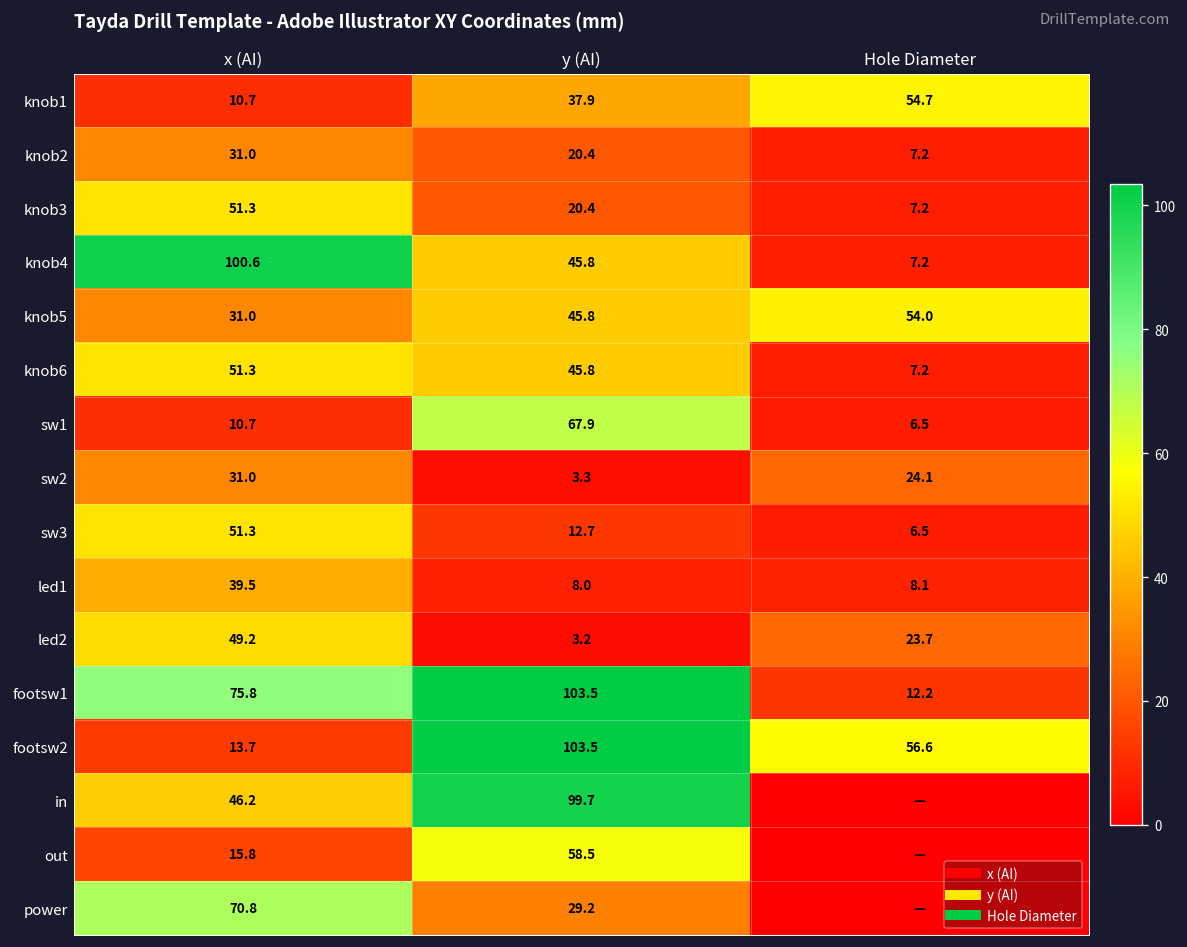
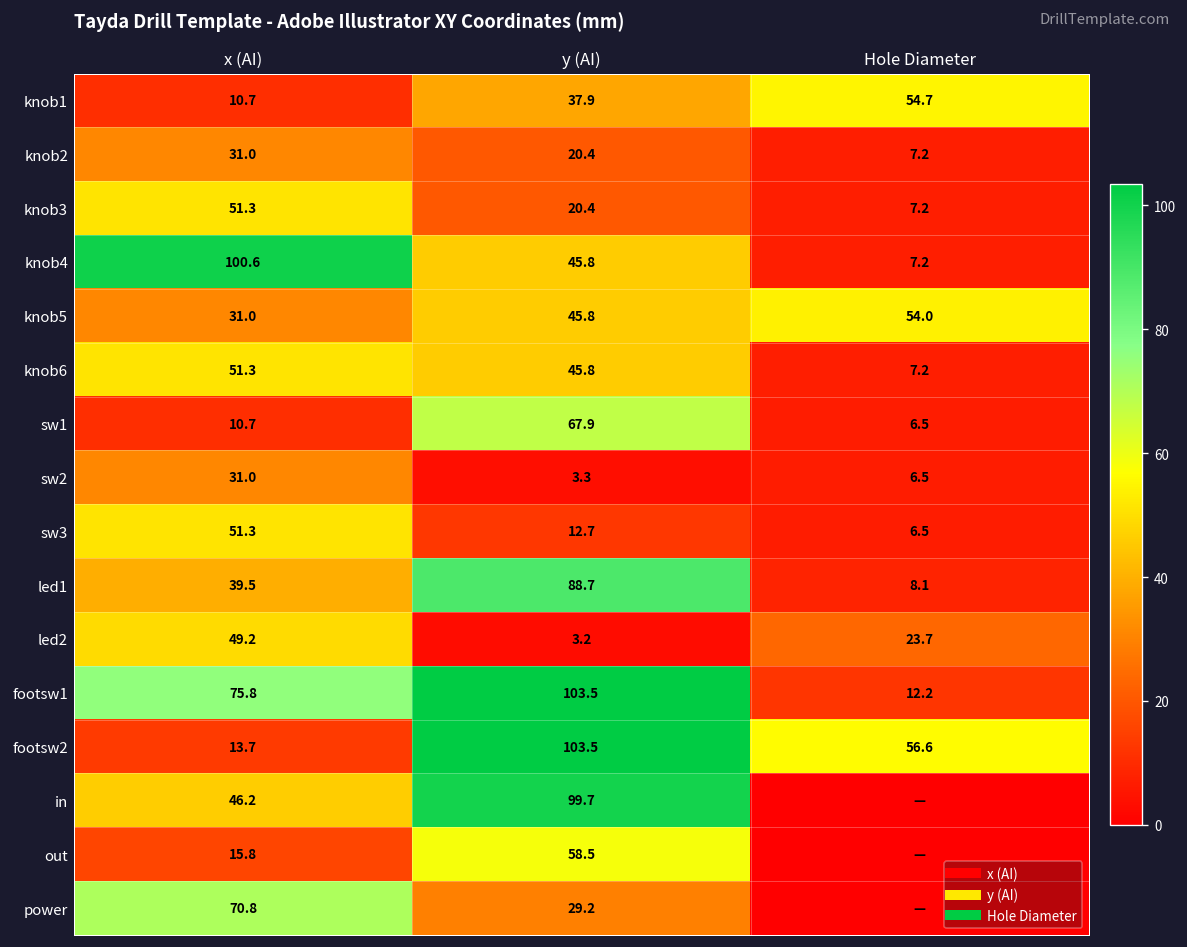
sw2, Hole Diameter: 24.1 -> 6.5
led1, y (AI): 8.0 -> 88.7
